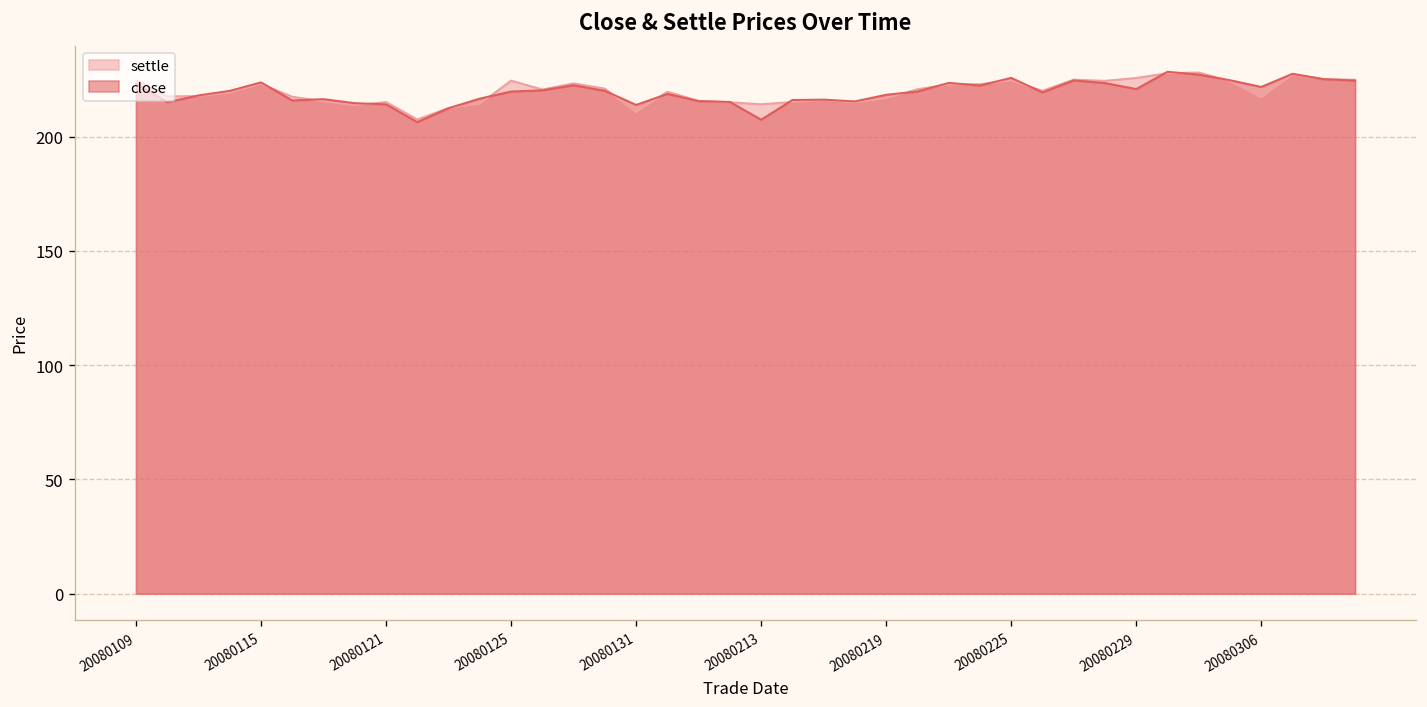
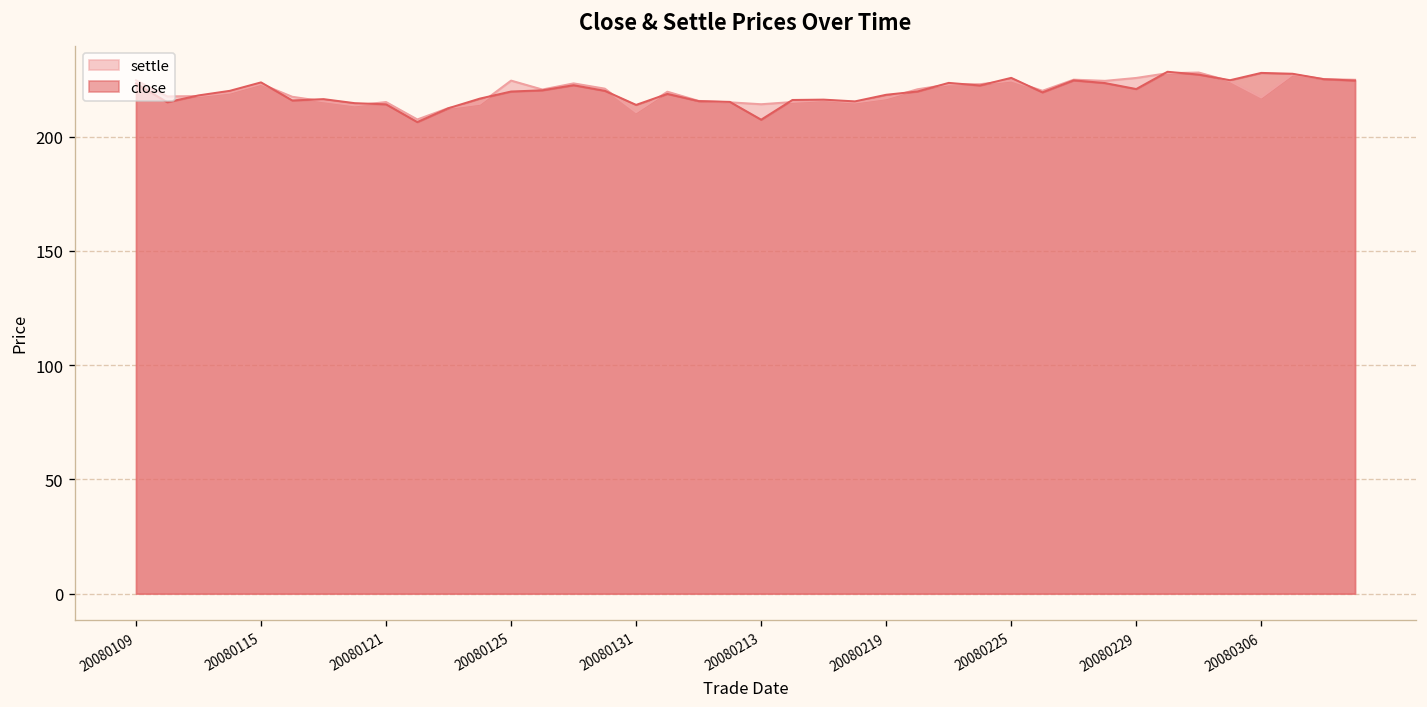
close, 20080306: 222 -> 228
